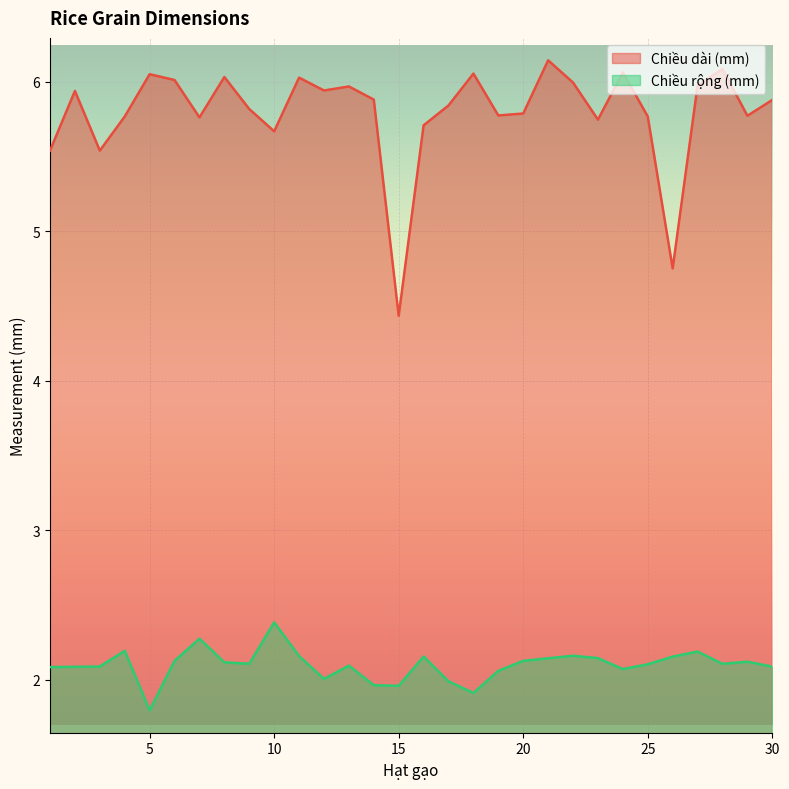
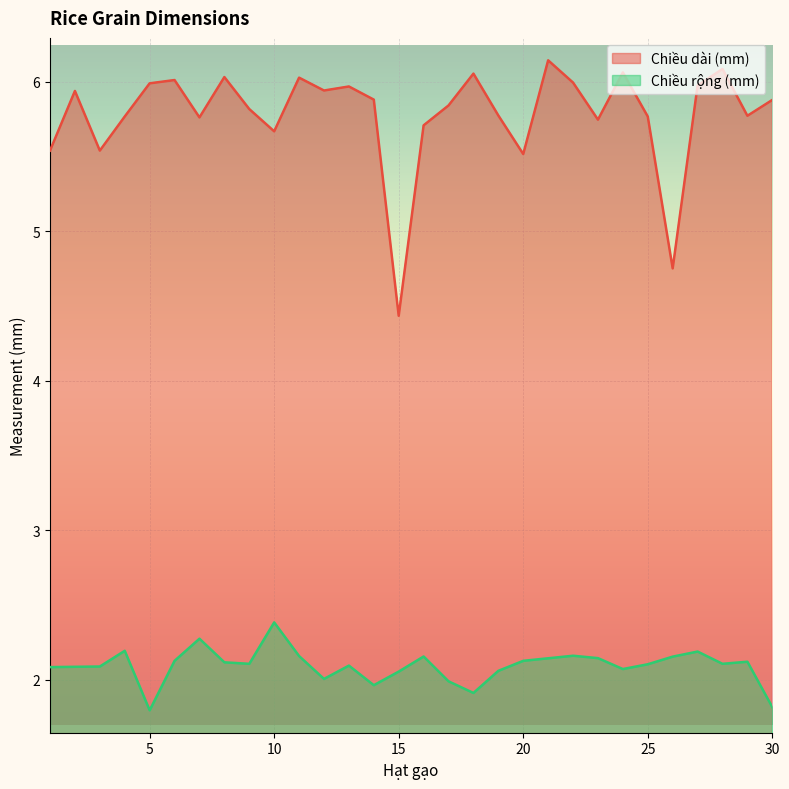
Chiều dài (mm), 5: 6.05 -> 5.99
Chiều rộng (mm), 15: 1.96 -> 2.06
Chiều dài (mm), 20: 5.79 -> 5.52
Chiều rộng (mm), 30: 2.09 -> 1.82
